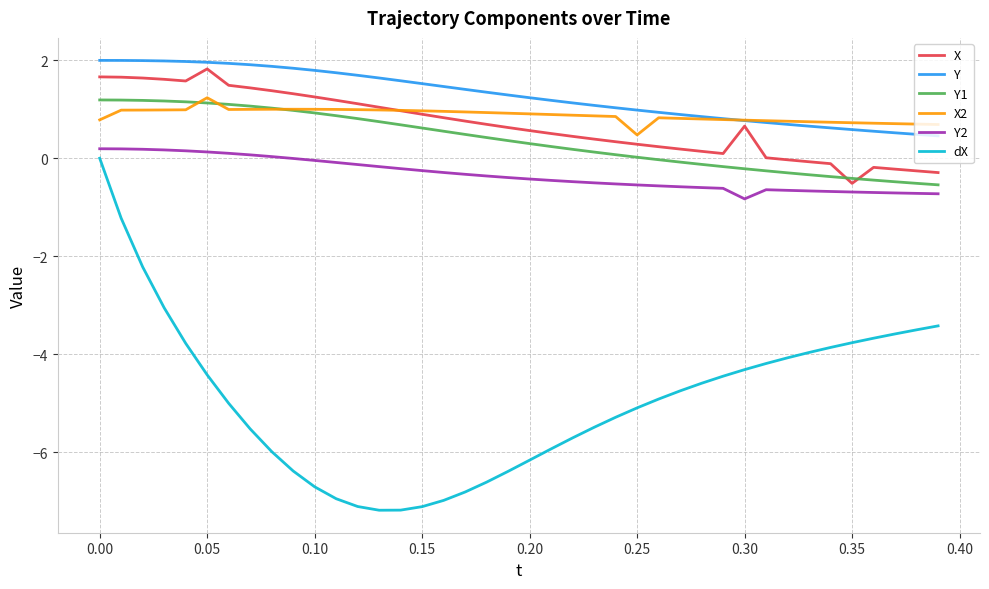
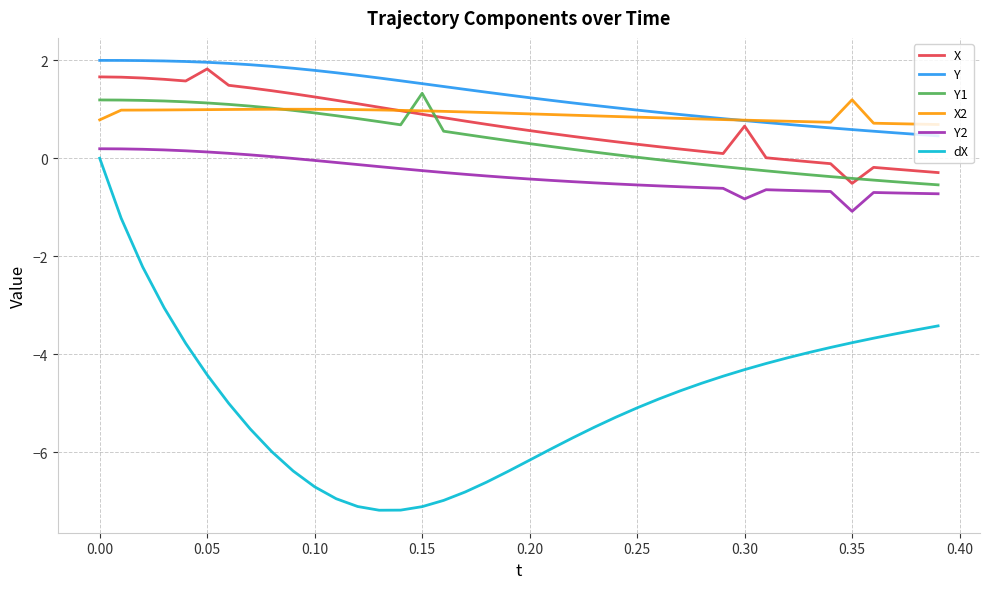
X2, 0.05: 1.2 -> 1.0
Y1, 0.15: 0.6 -> 1.3
X2, 0.25: 0.5 -> 0.8
X2, 0.35: 0.7 -> 1.2
Y2, 0.35: -0.7 -> -1.1
